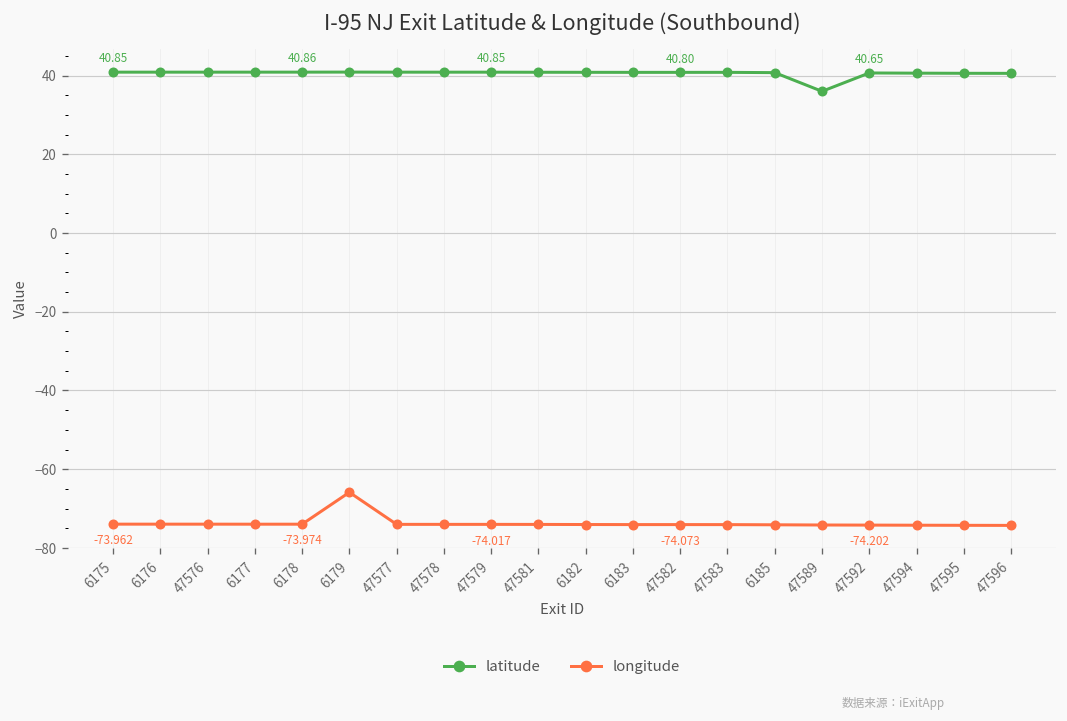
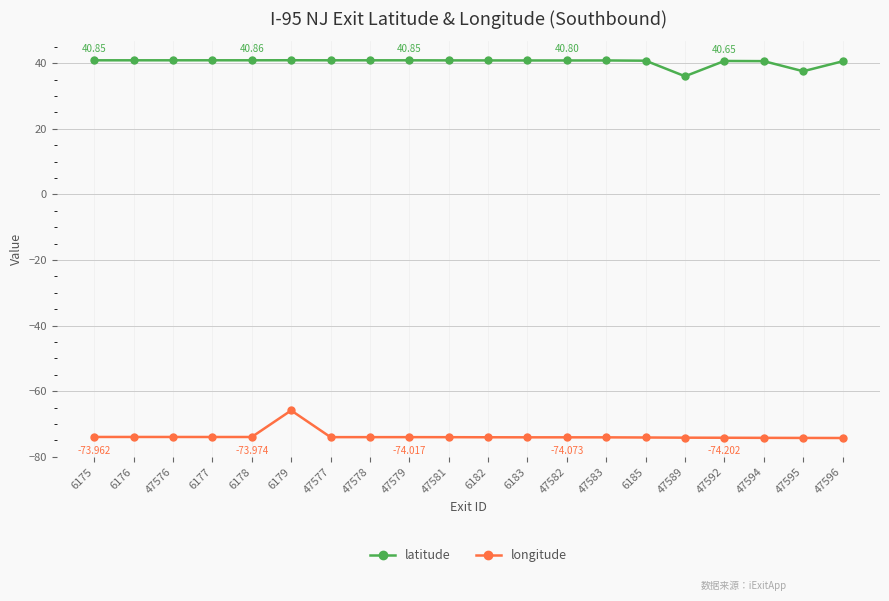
latitude, 47595: 41 -> 38
